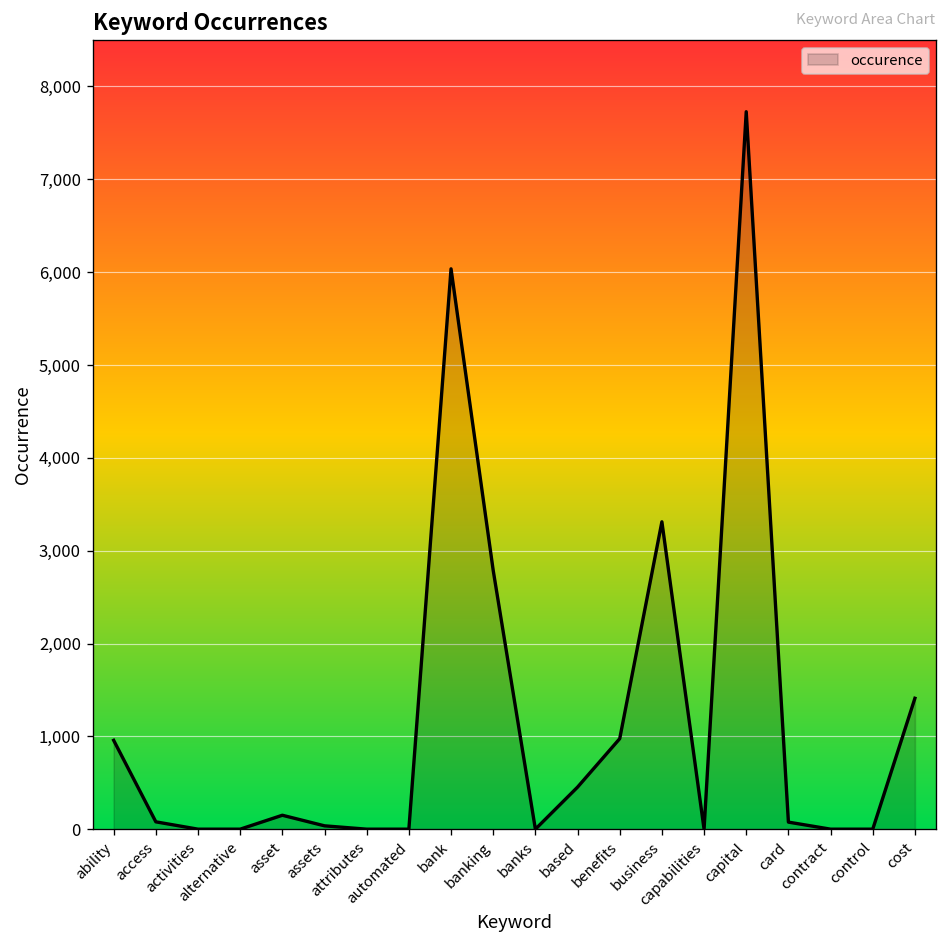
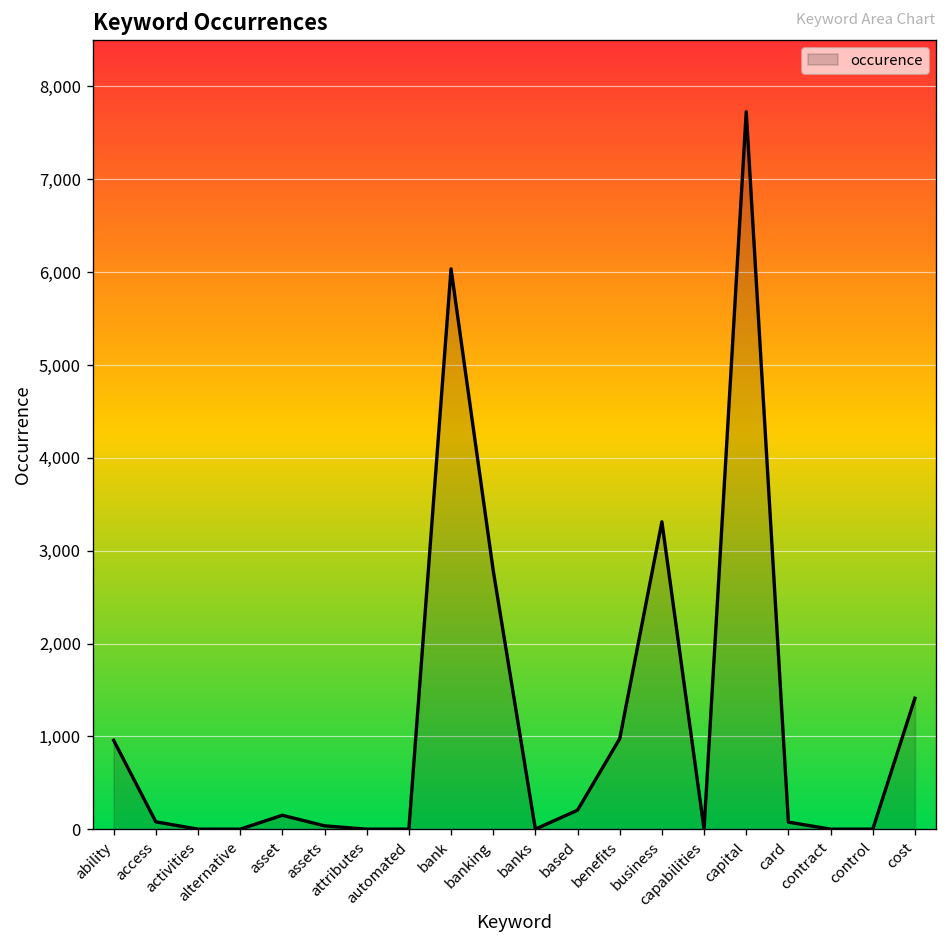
based: 500 -> 200
